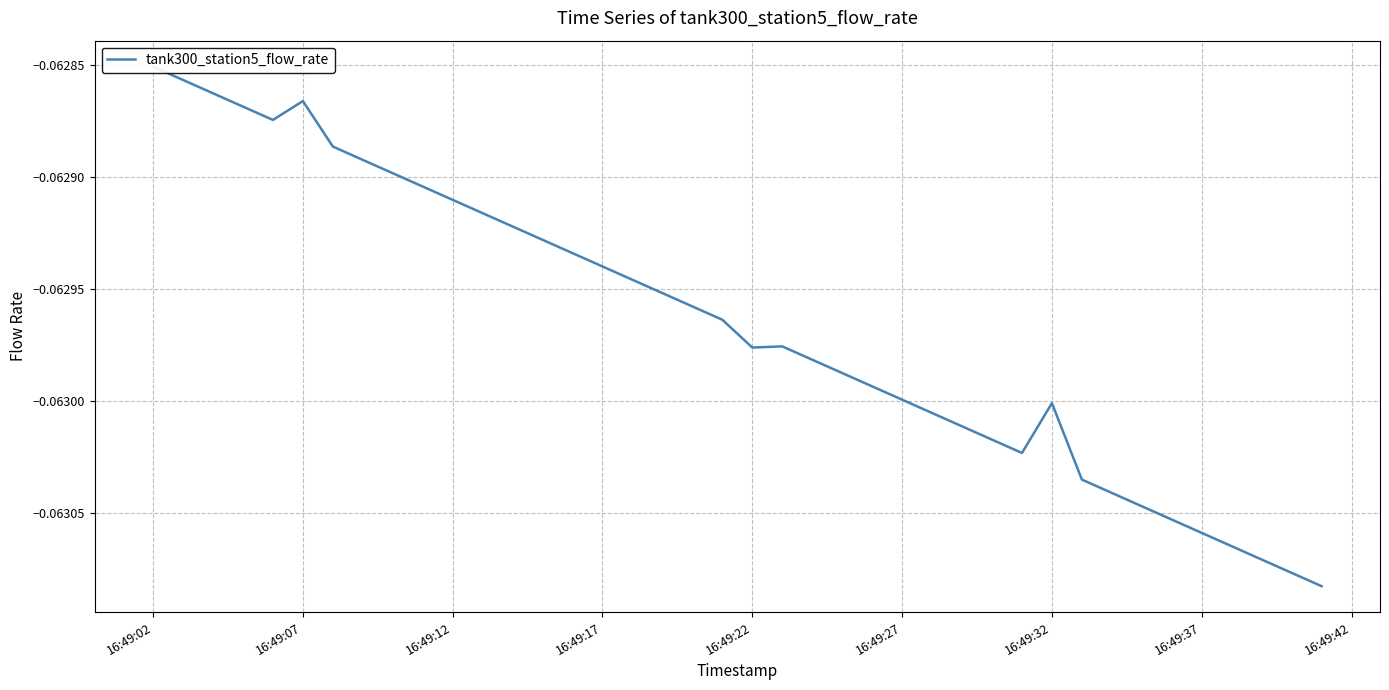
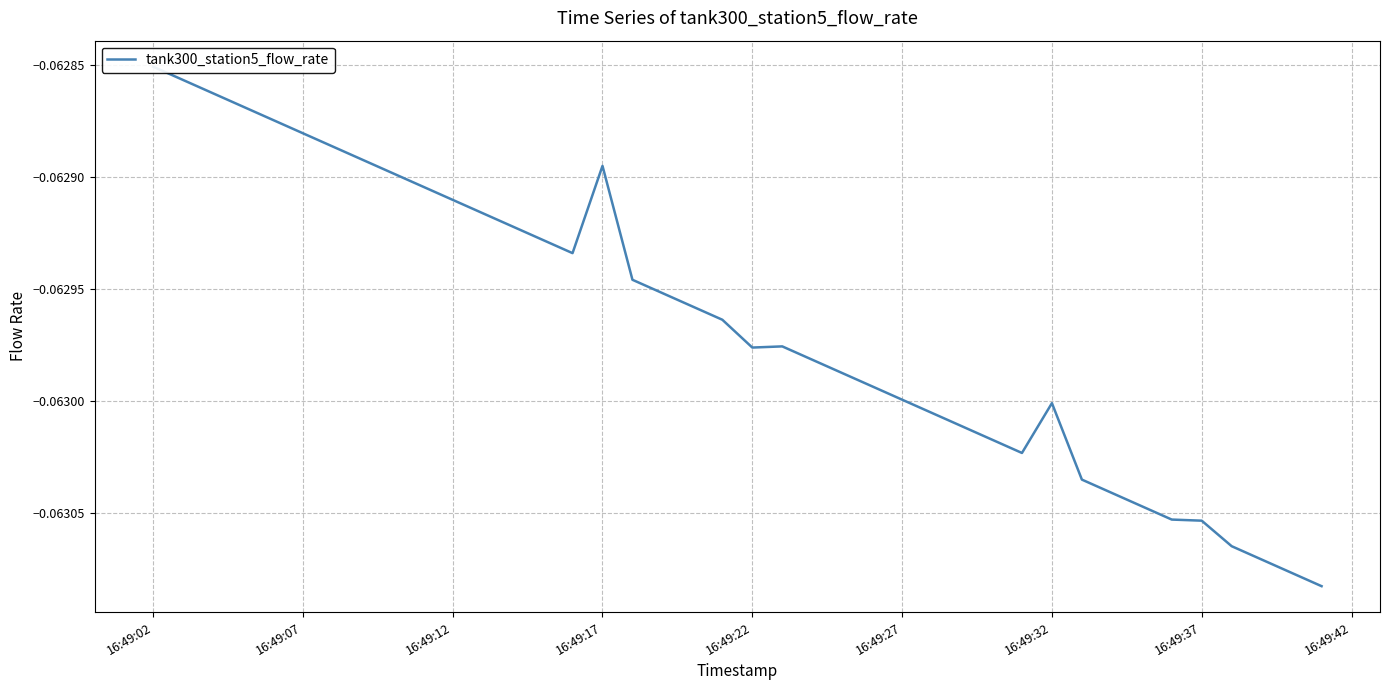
16:49:07: -0.062866 -> -0.062881
16:49:17: -0.062940 -> -0.062895
16:49:37: -0.063059 -> -0.063053
